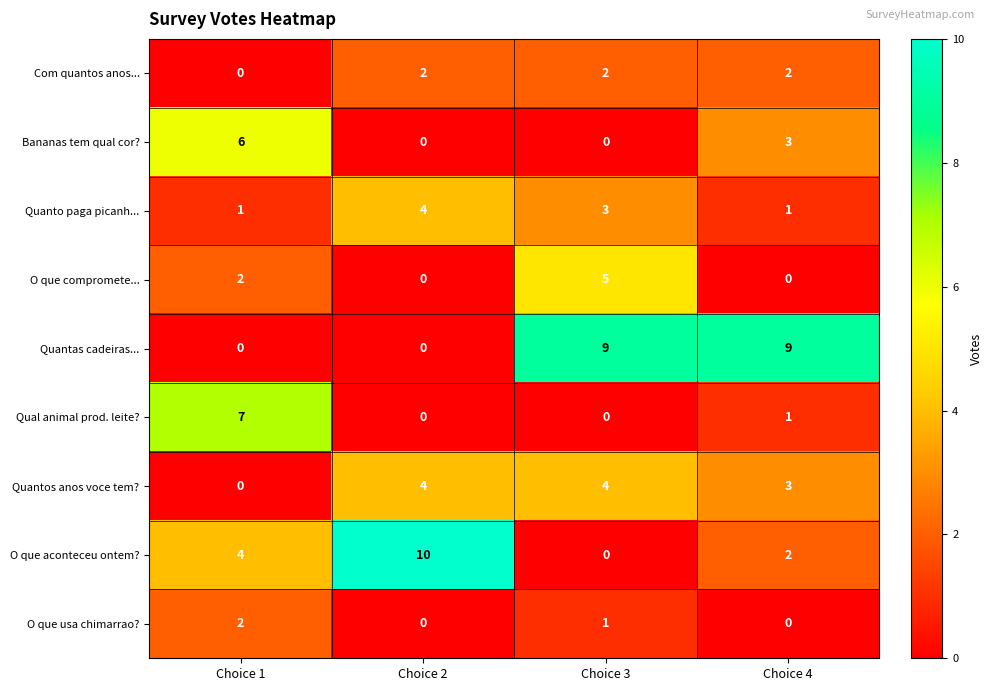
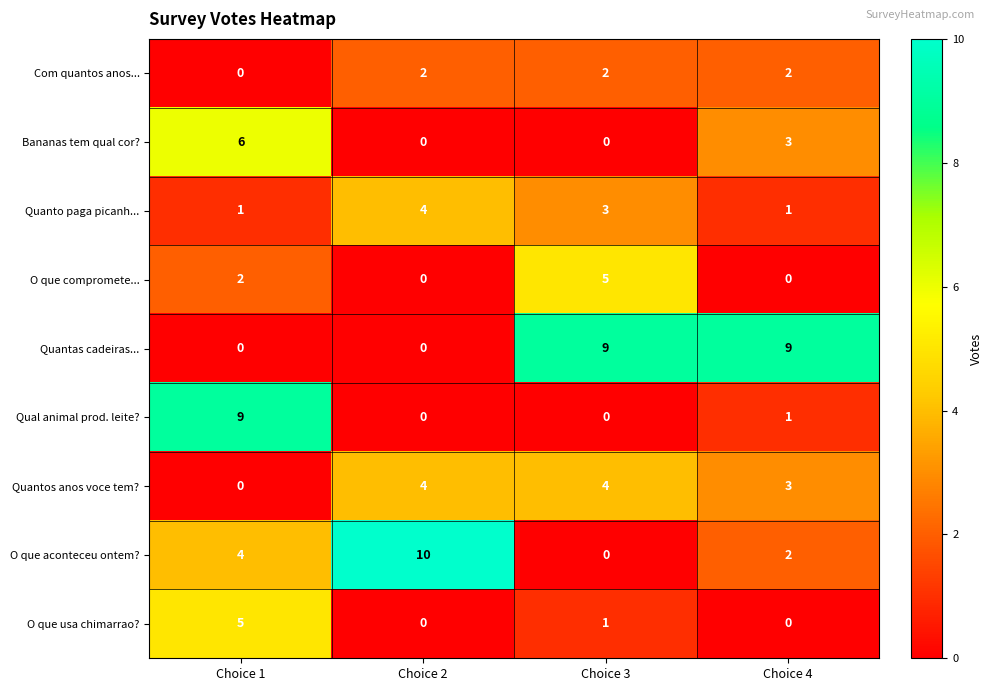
Qual animal prod. leite?, Choice 1: 7 -> 9
O que usa chimarrao?, Choice 1: 2 -> 5
